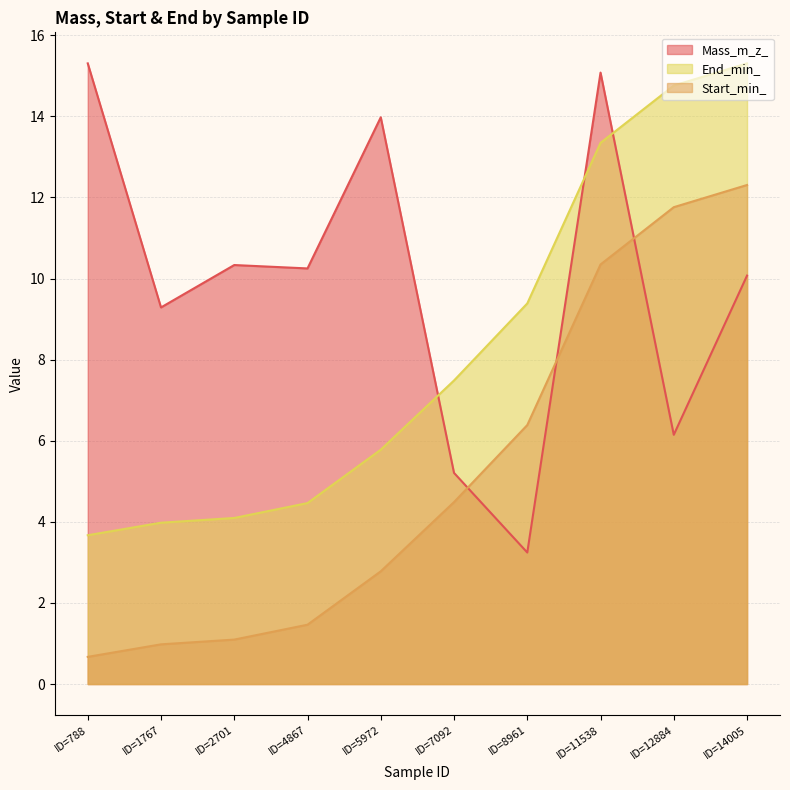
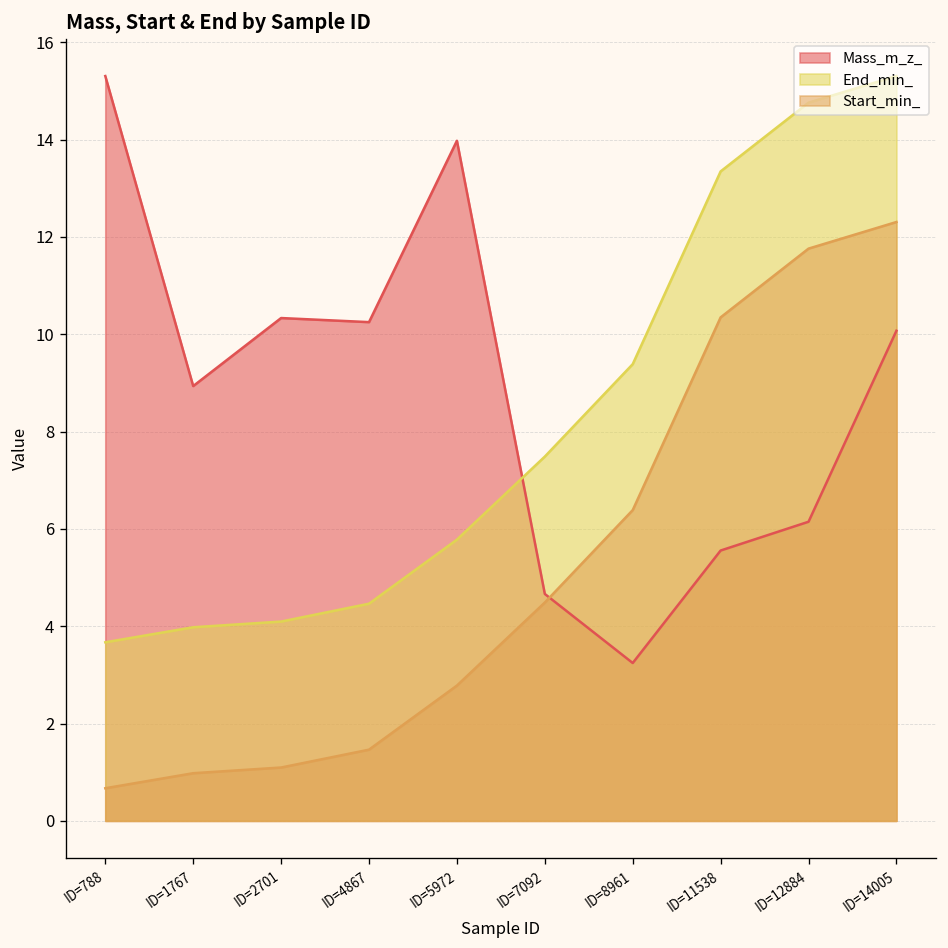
Mass_m_z_, ID=1767: 9.3 -> 8.9
Mass_m_z_, ID=7092: 5.2 -> 4.7
Mass_m_z_, ID=11538: 15.1 -> 5.6
